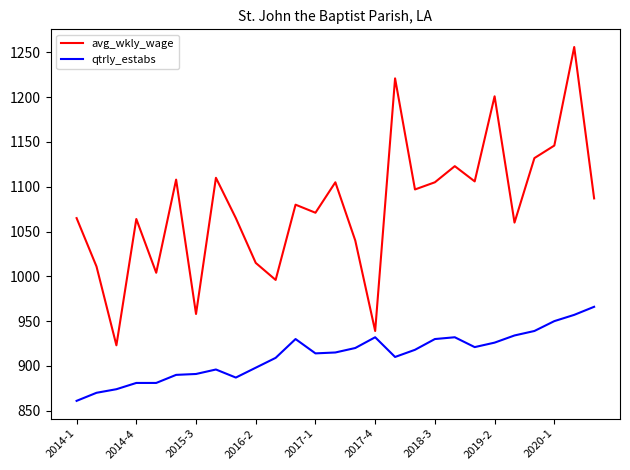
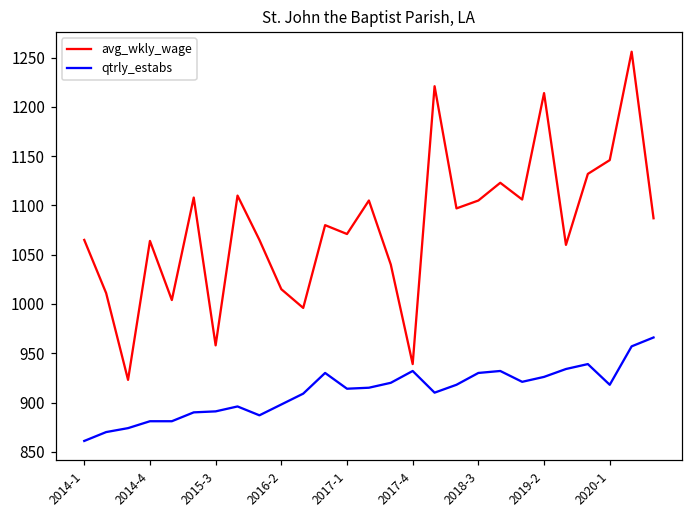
avg_wkly_wage, 2019-2: 1200 -> 1210
qtrly_estabs, 2020-1: 950 -> 920
